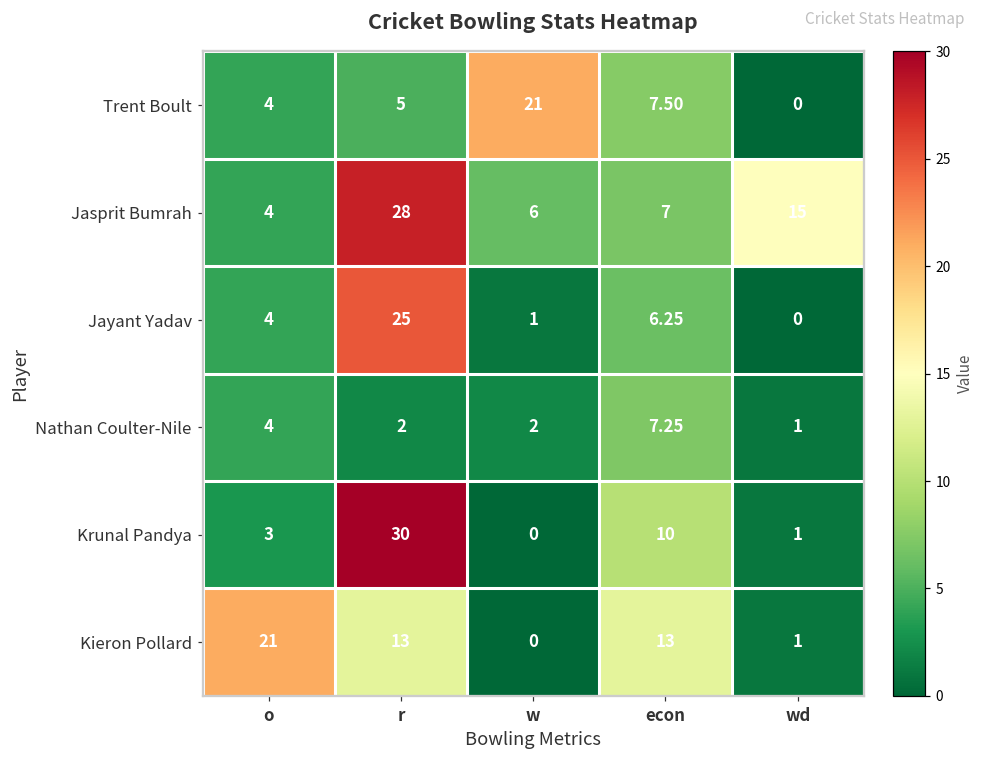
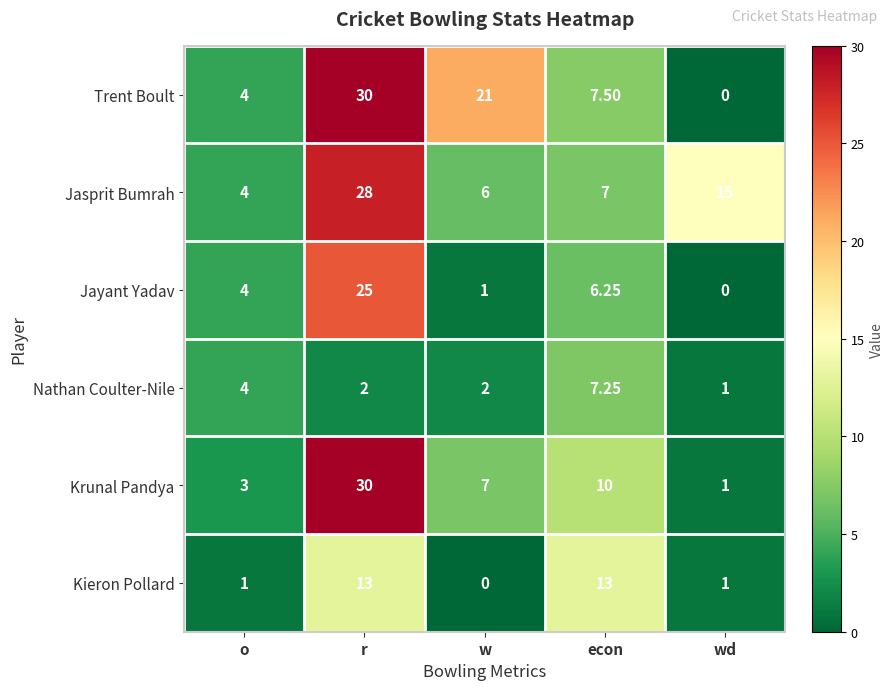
Trent Boult, r: 5 -> 30
Krunal Pandya, w: 0 -> 7
Kieron Pollard, o: 21 -> 1
